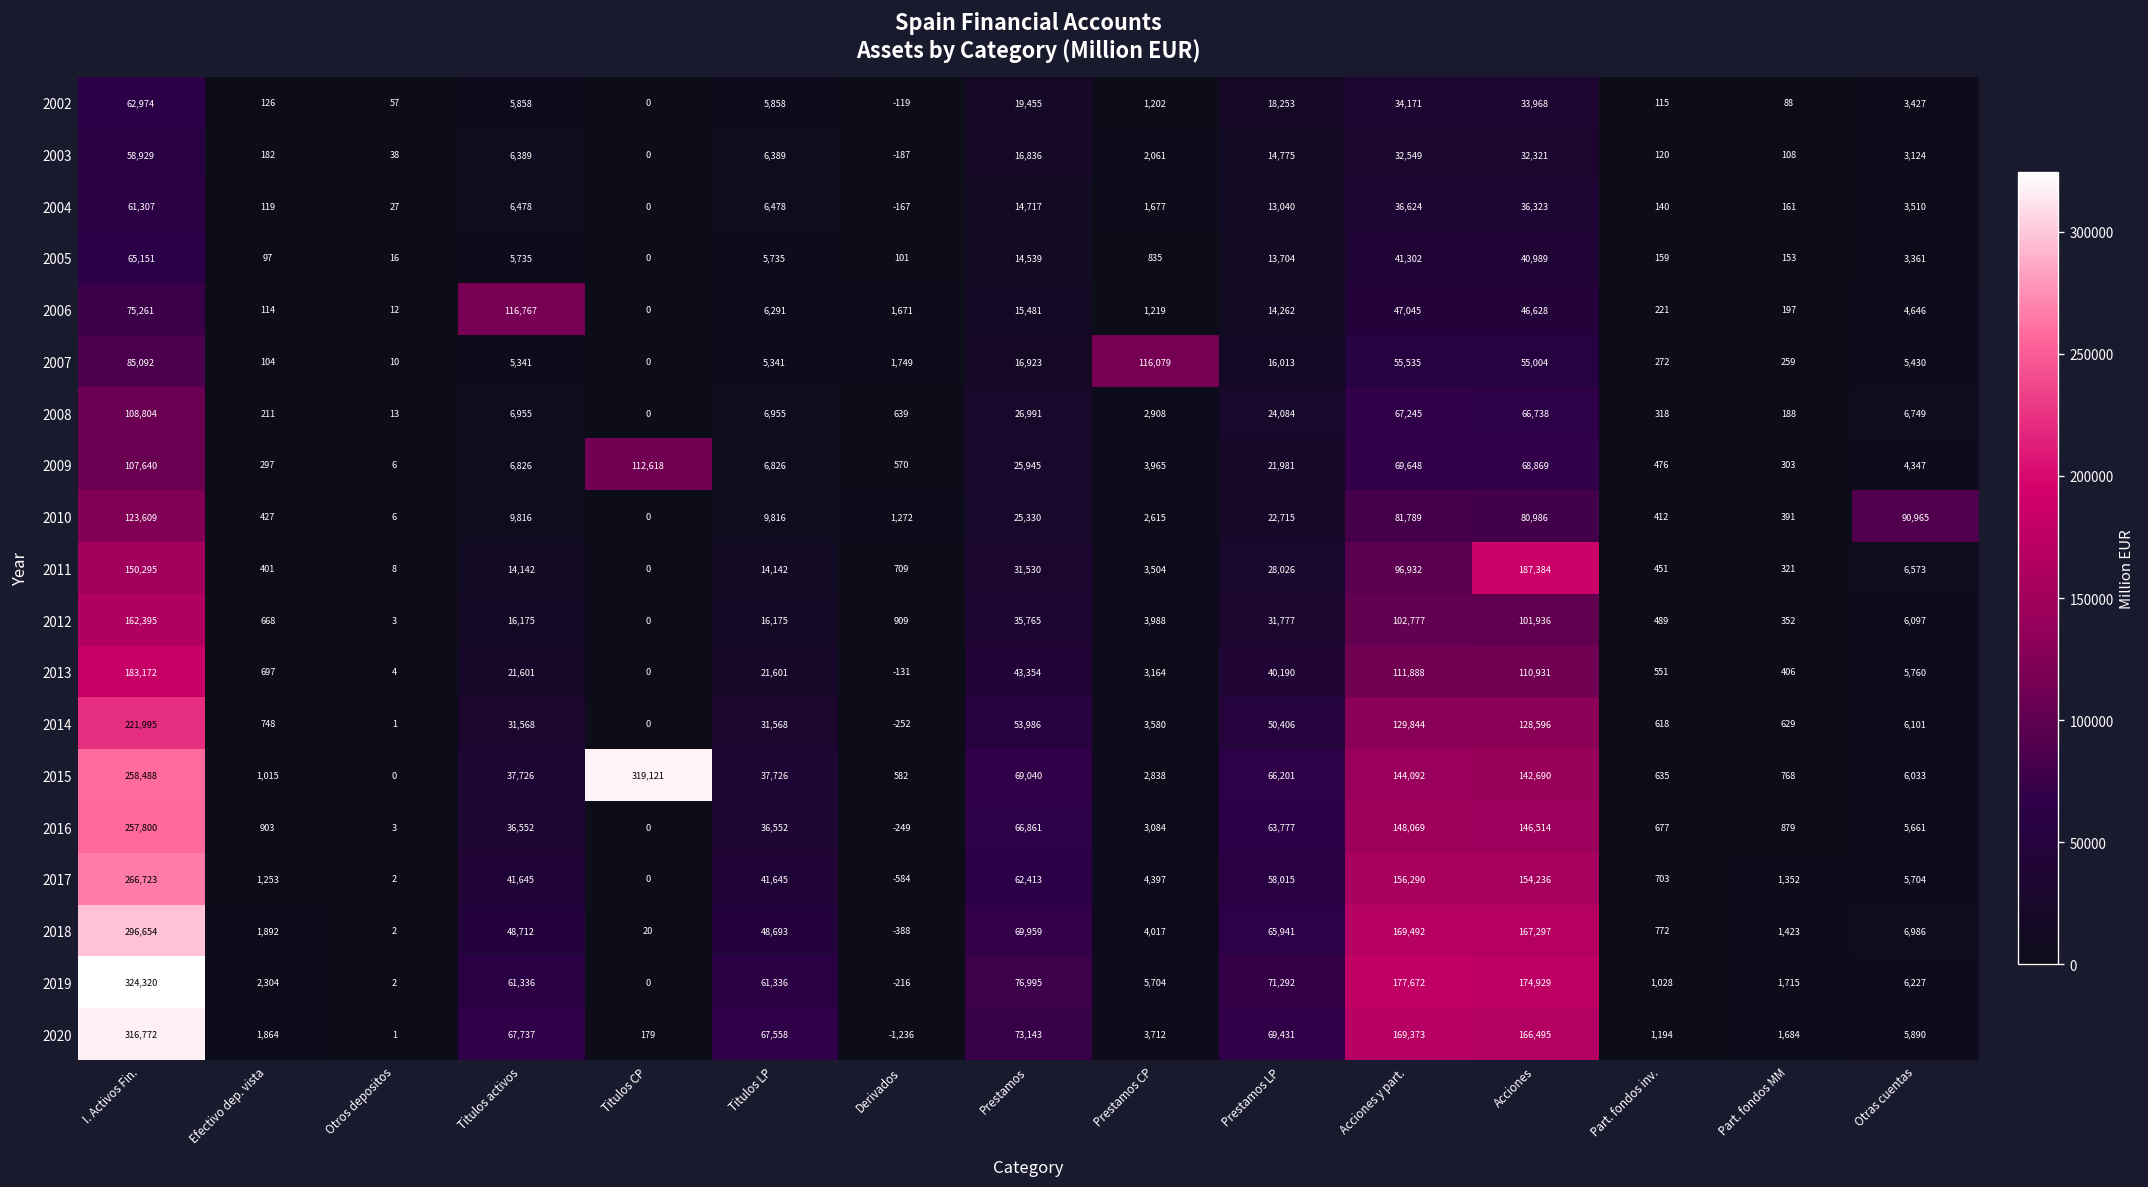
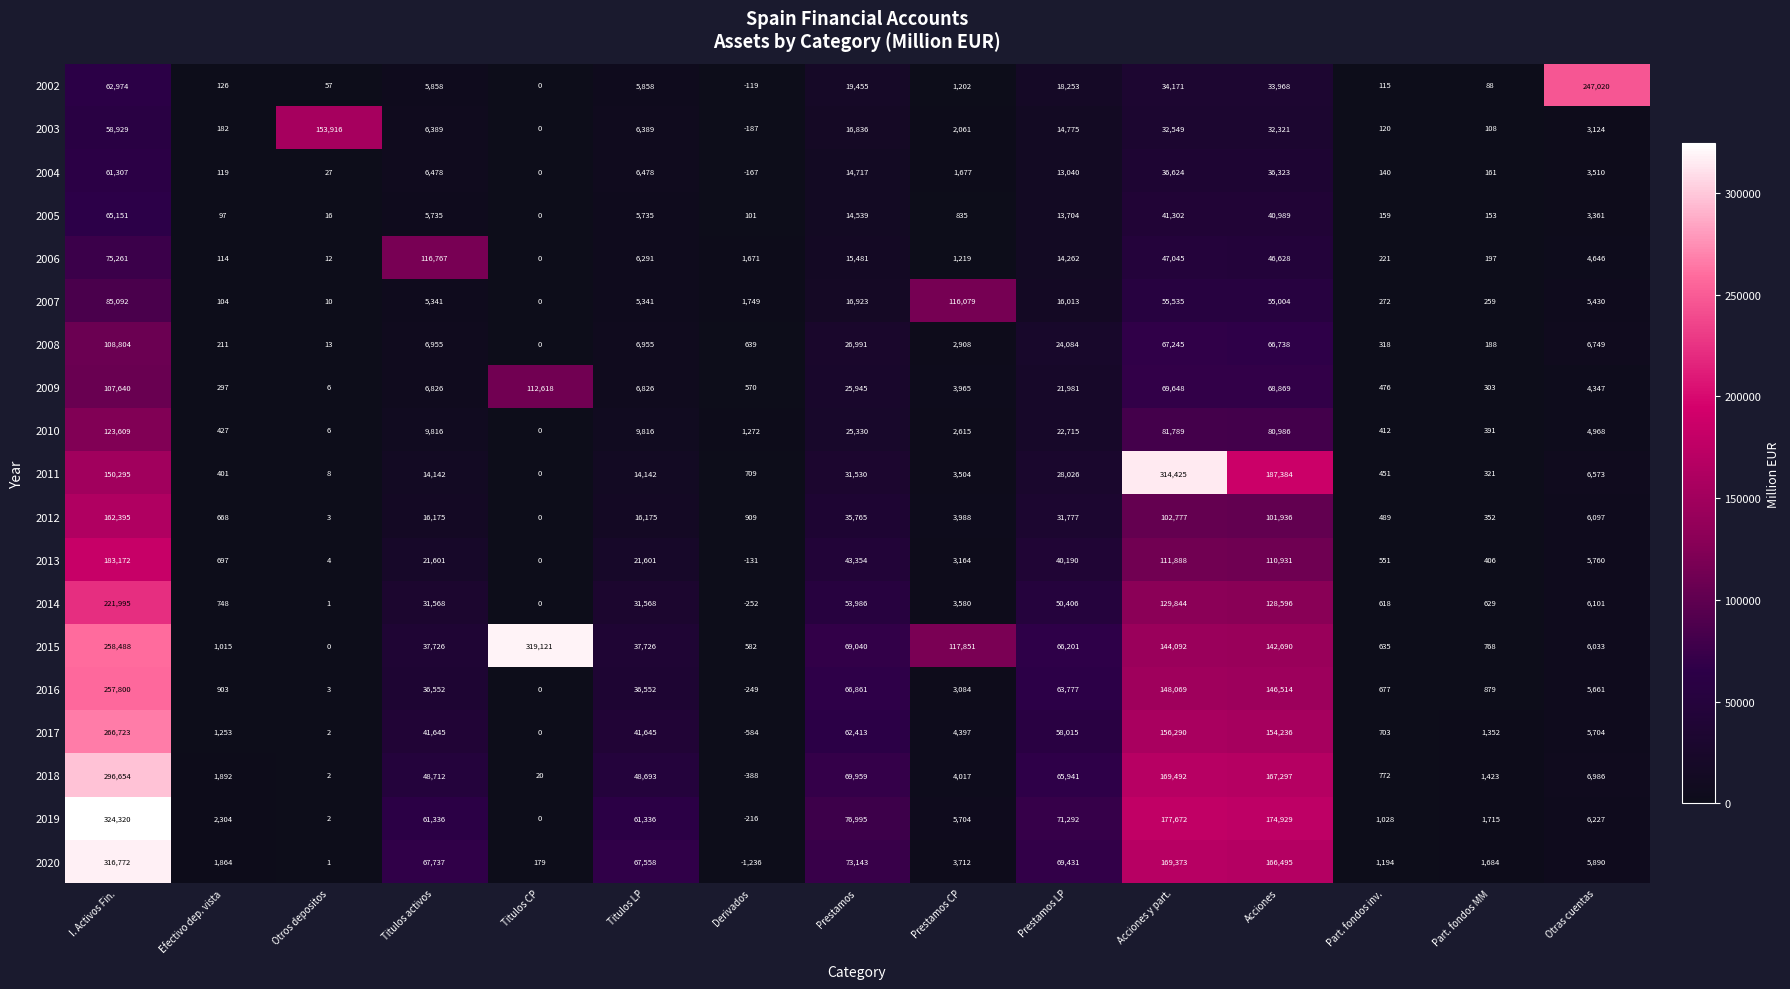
2002, Otras cuentas: 3,427 -> 247,020
2003, Otros depositos: 38 -> 153,916
2010, Otras cuentas: 90,965 -> 4,968
2011, Acciones y part.: 96,932 -> 314,425
2015, Prestamos CP: 2,838 -> 117,851
